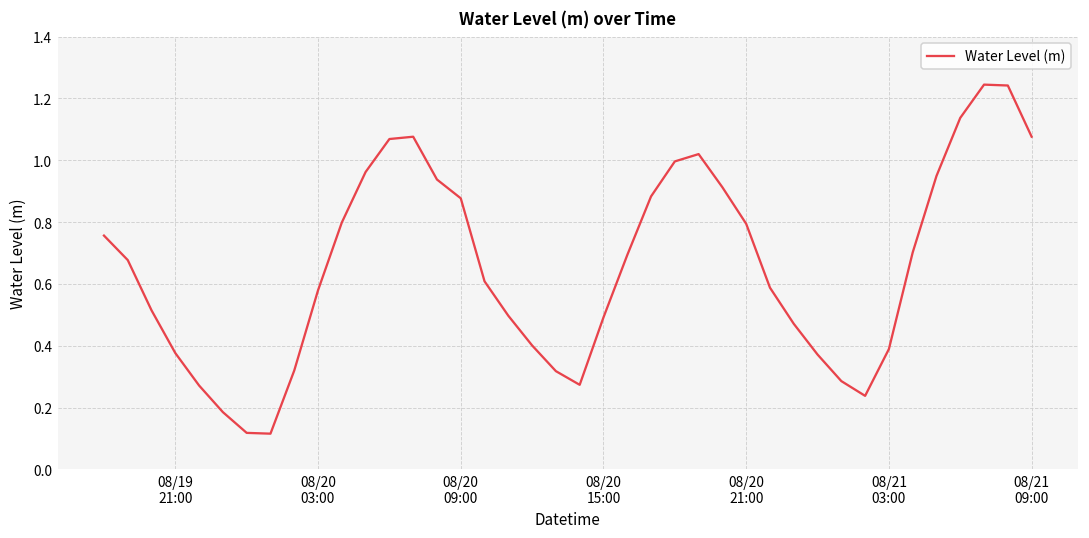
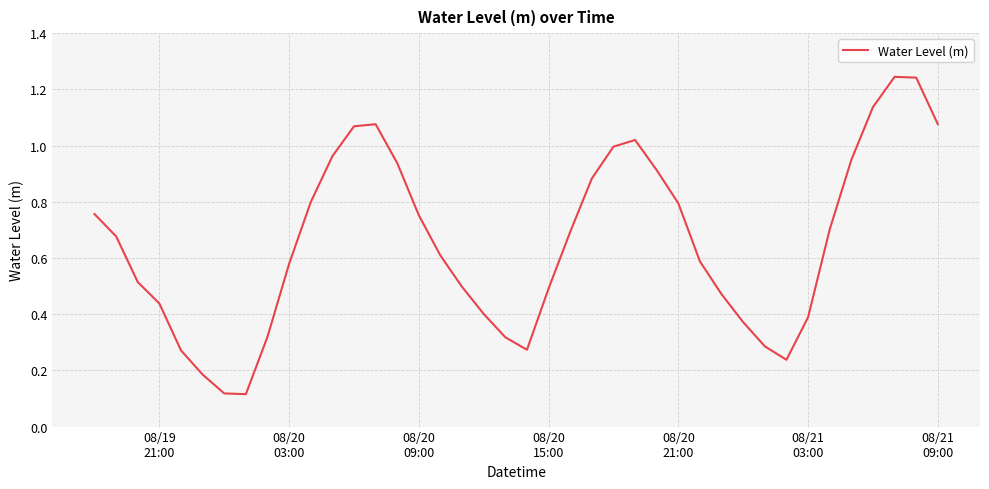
08/19 21:00: 0.38 -> 0.44
08/20 09:00: 0.88 -> 0.75
